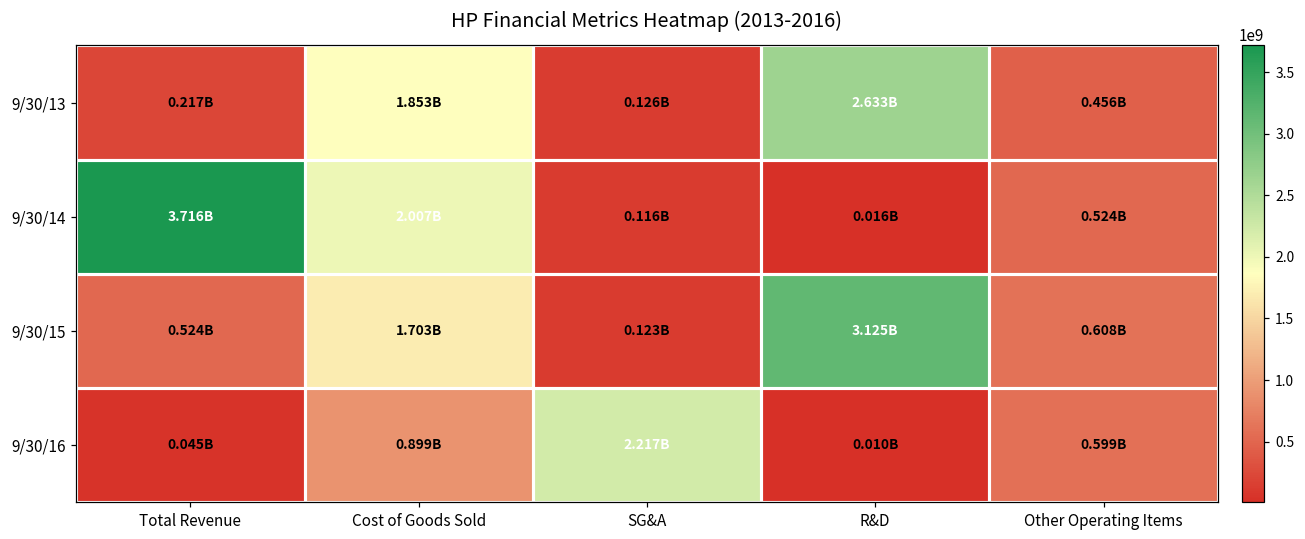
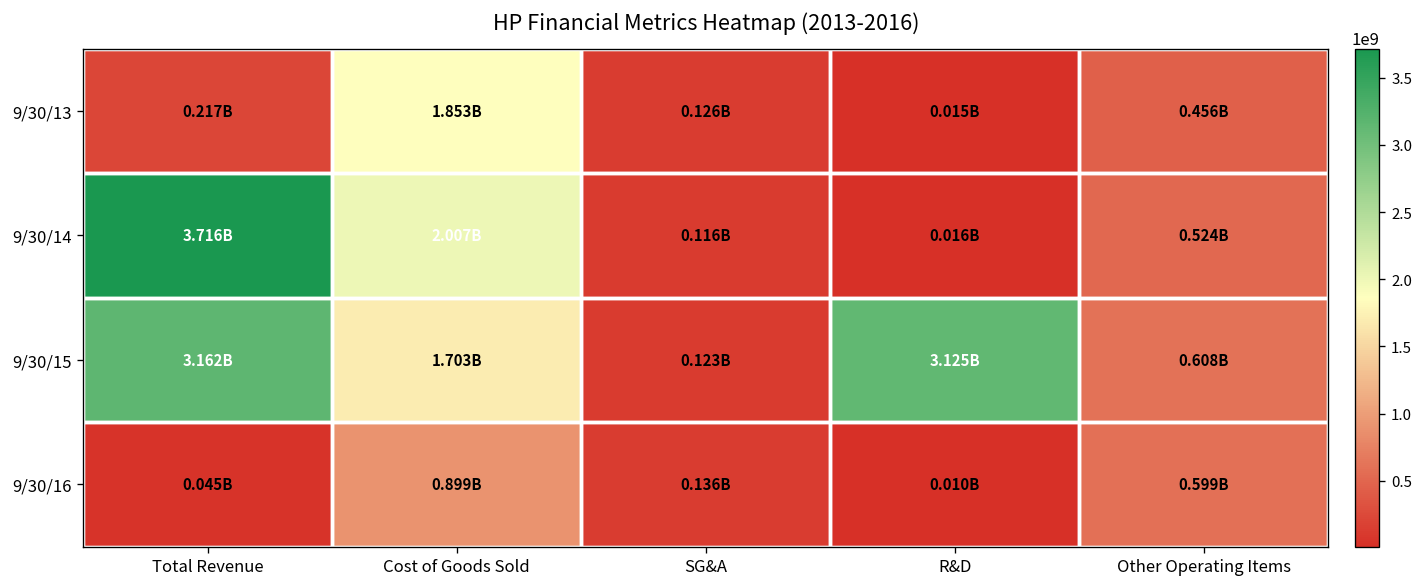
9/30/13, R&D: 2.633B -> 0.015B
9/30/15, Total Revenue: 0.524B -> 3.162B
9/30/16, SG&A: 2.217B -> 0.136B
